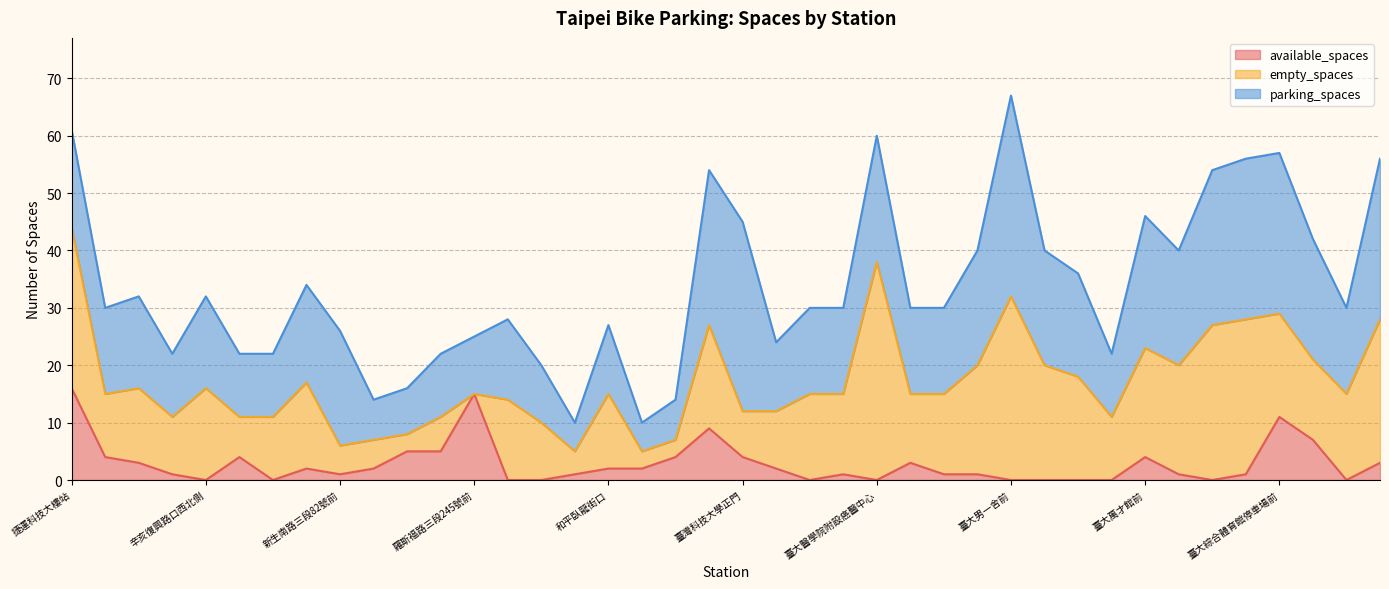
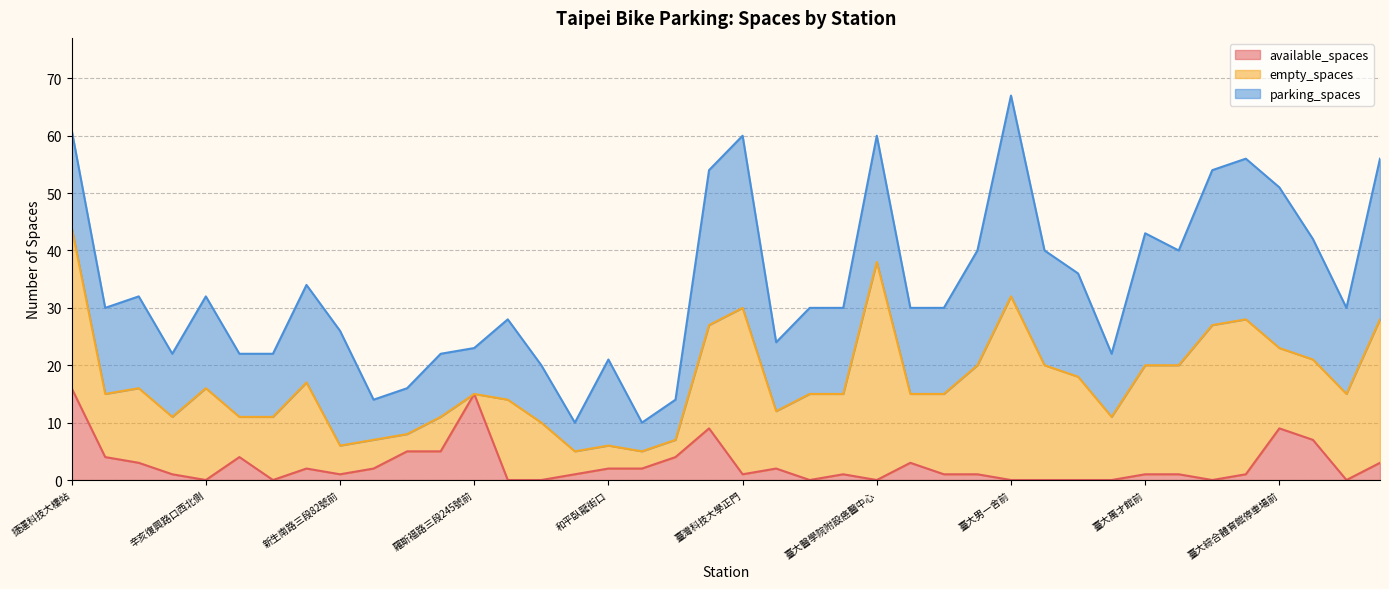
parking_spaces, 羅斯福路三段245號前: 10 -> 8
empty_spaces, 和平臥龍街口: 13 -> 4
parking_spaces, 和平臥龍街口: 12 -> 15
available_spaces, 臺灣科技大學正門: 4 -> 1
empty_spaces, 臺灣科技大學正門: 8 -> 29
parking_spaces, 臺灣科技大學正門: 33 -> 30
available_spaces, 臺大萬才館前: 4 -> 1
available_spaces, 臺大綜合體育館停車場前: 11 -> 9
empty_spaces, 臺大綜合體育館停車場前: 18 -> 14
